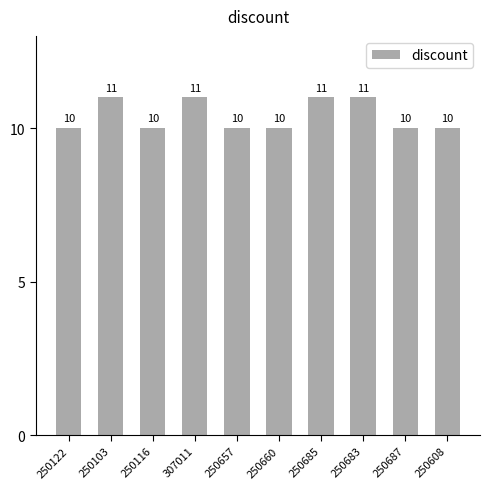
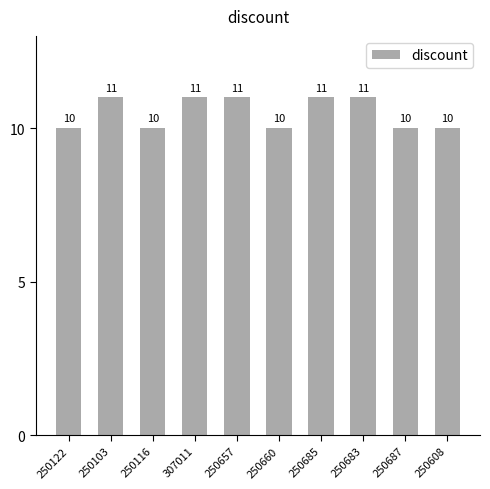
250657: 10 -> 11
